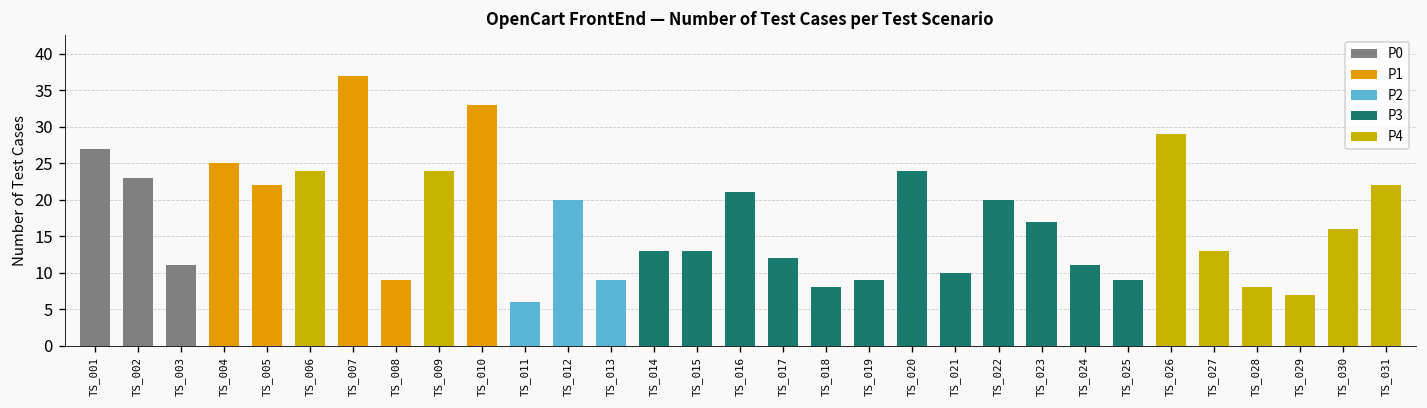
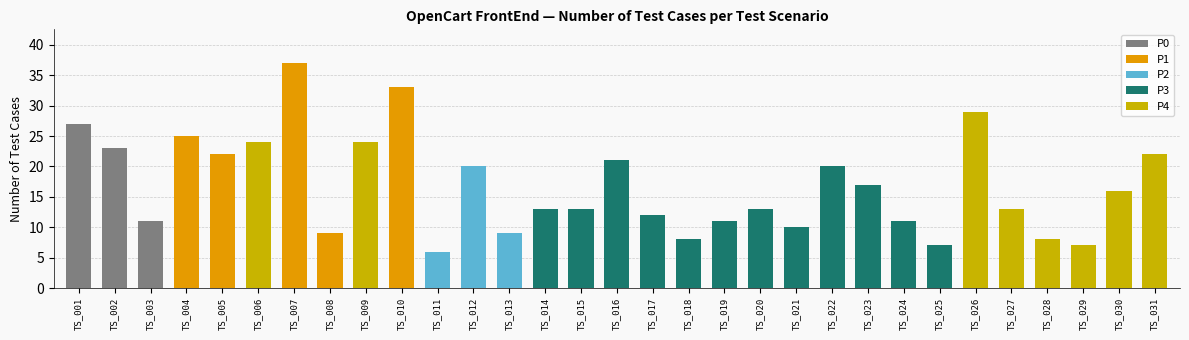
TS_019: 9 -> 11
TS_020: 24 -> 13
TS_025: 9 -> 7
